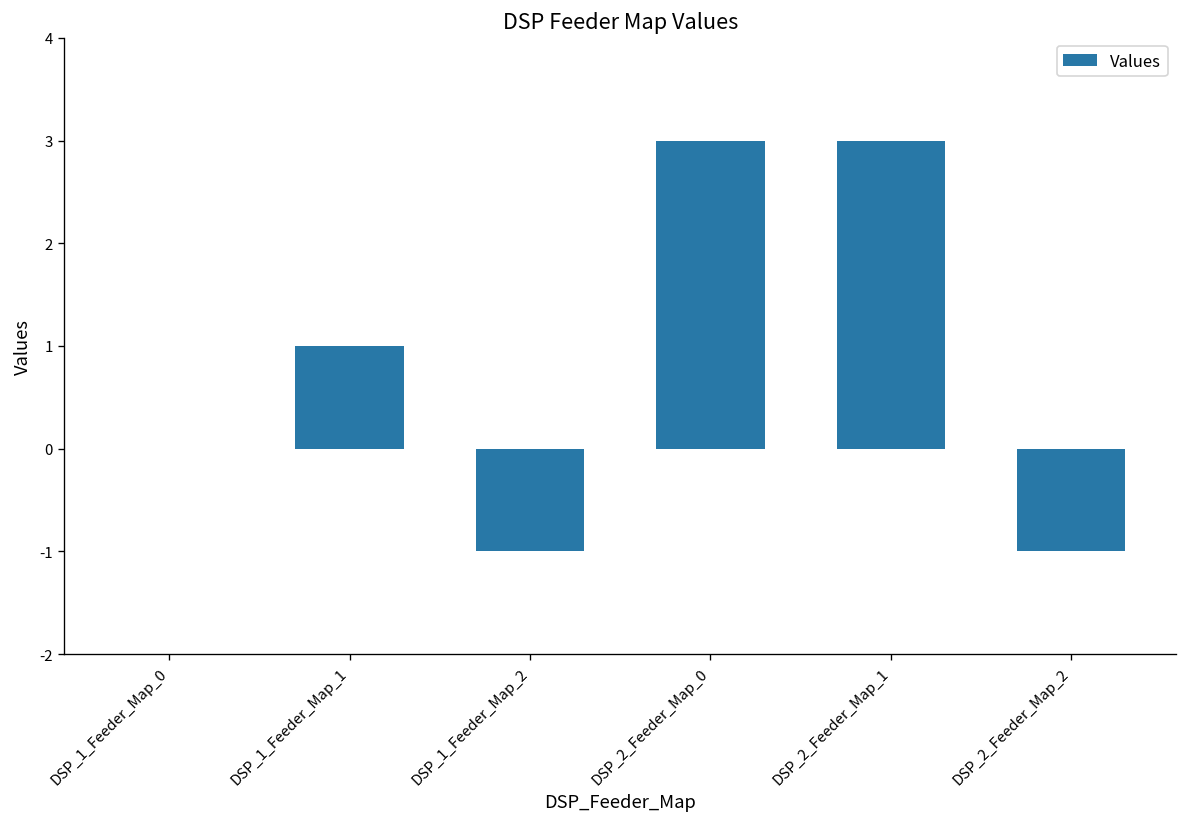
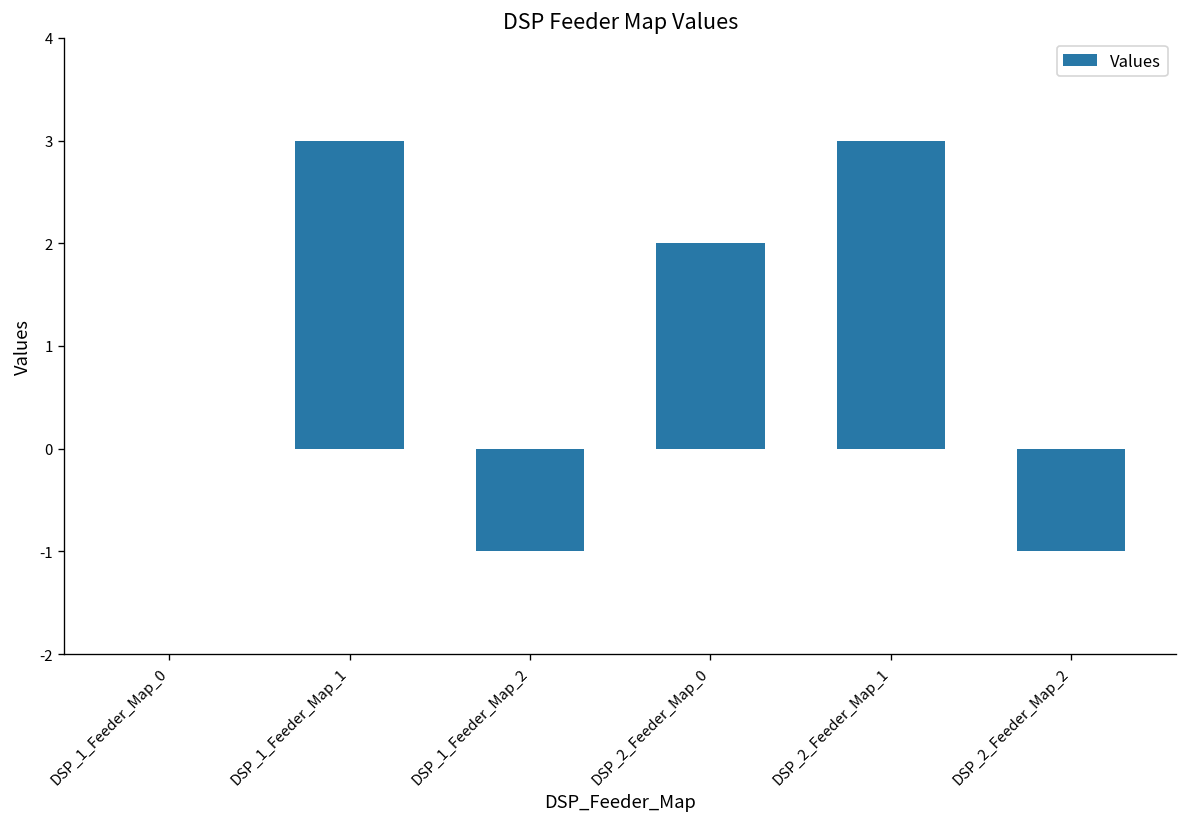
DSP_1_Feeder_Map_1: 1 -> 3
DSP_2_Feeder_Map_0: 3 -> 2
